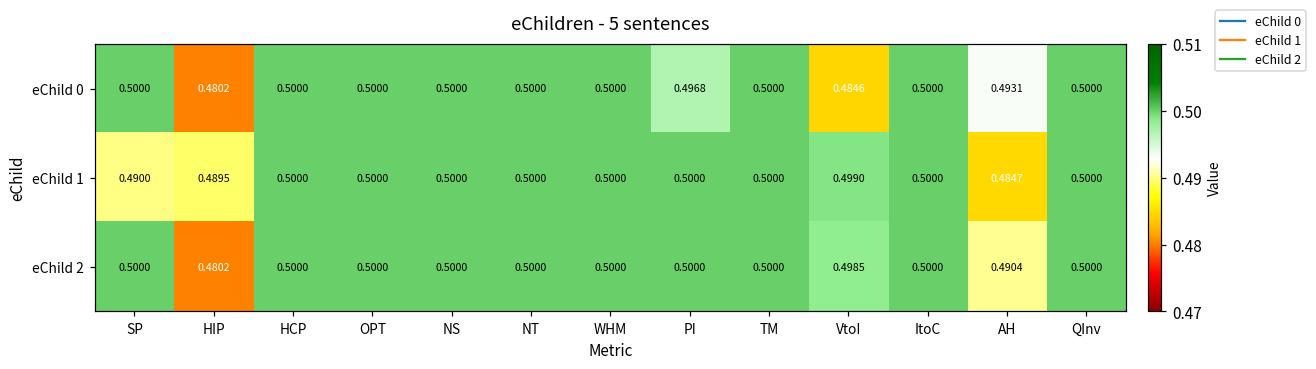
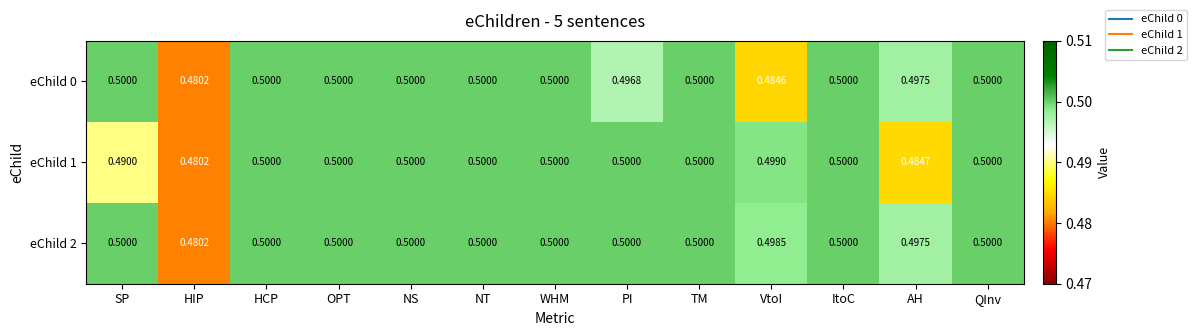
eChild 0, AH: 0.4931 -> 0.4975
eChild 1, HIP: 0.4895 -> 0.4802
eChild 2, AH: 0.4904 -> 0.4975
